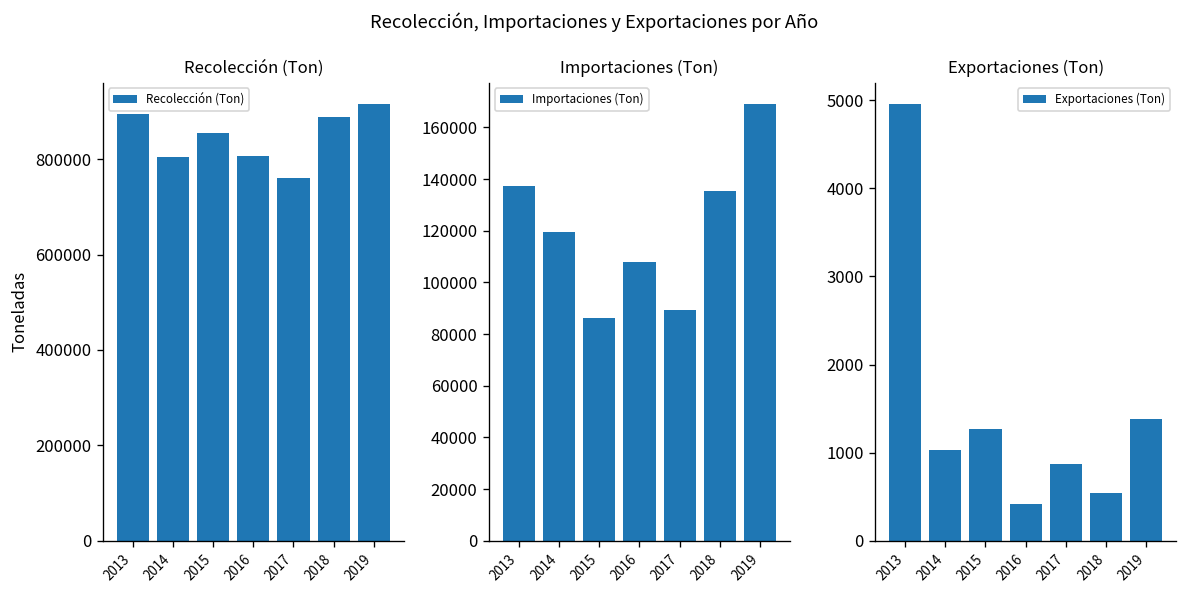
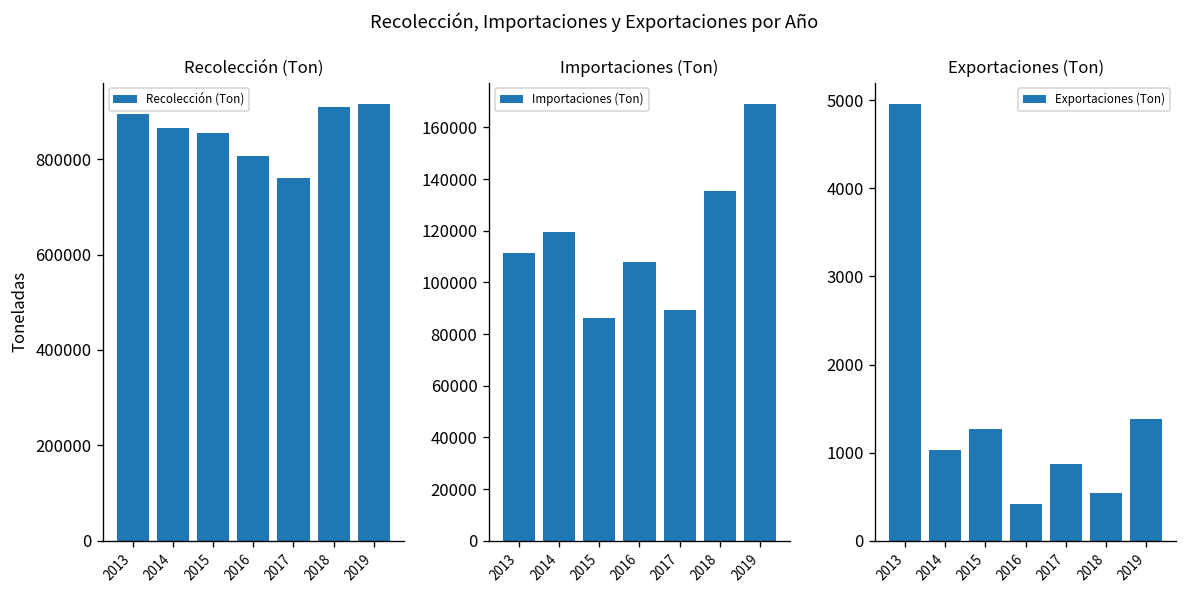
Recolección (Ton), 2014: 800000 -> 860000
Recolección (Ton), 2018: 890000 -> 910000
Importaciones (Ton), 2013: 137000 -> 111000
